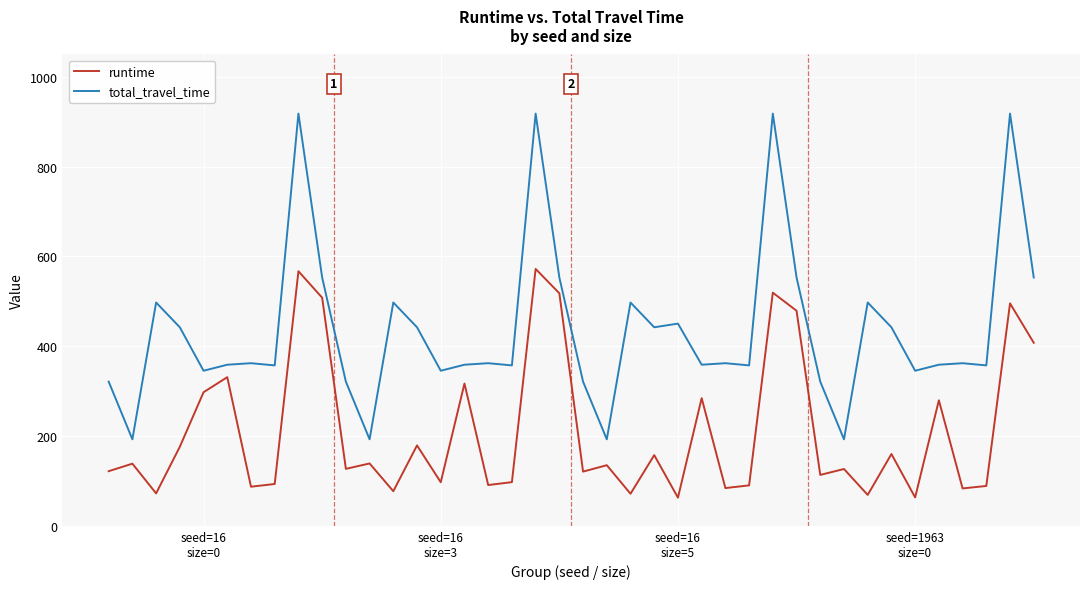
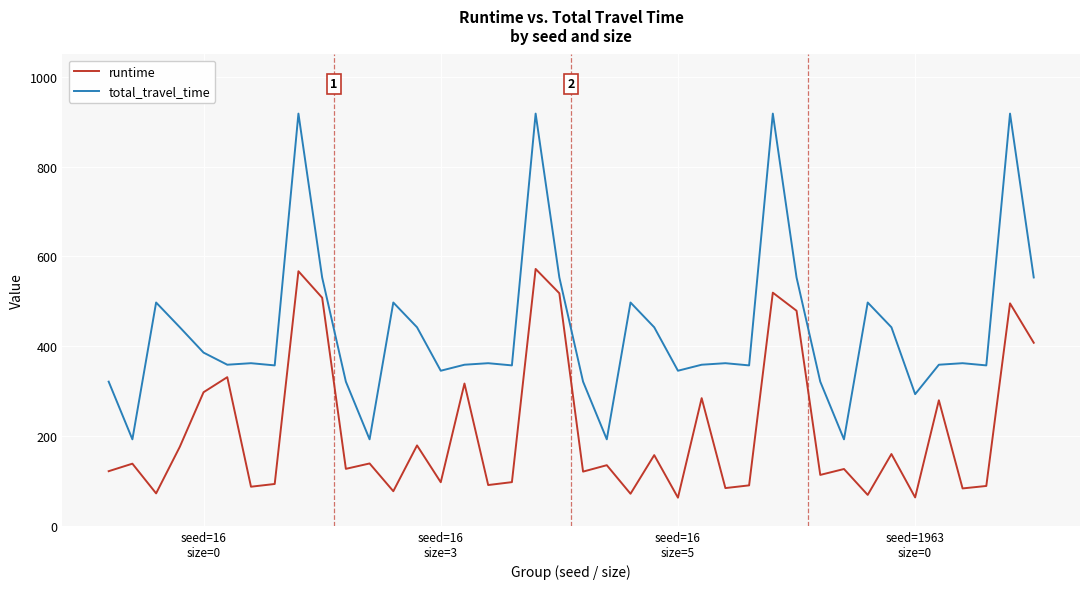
total_travel_time, seed=16 size=0: 350 -> 390
total_travel_time, seed=16 size=5: 450 -> 350
total_travel_time, seed=1963 size=0: 350 -> 290
